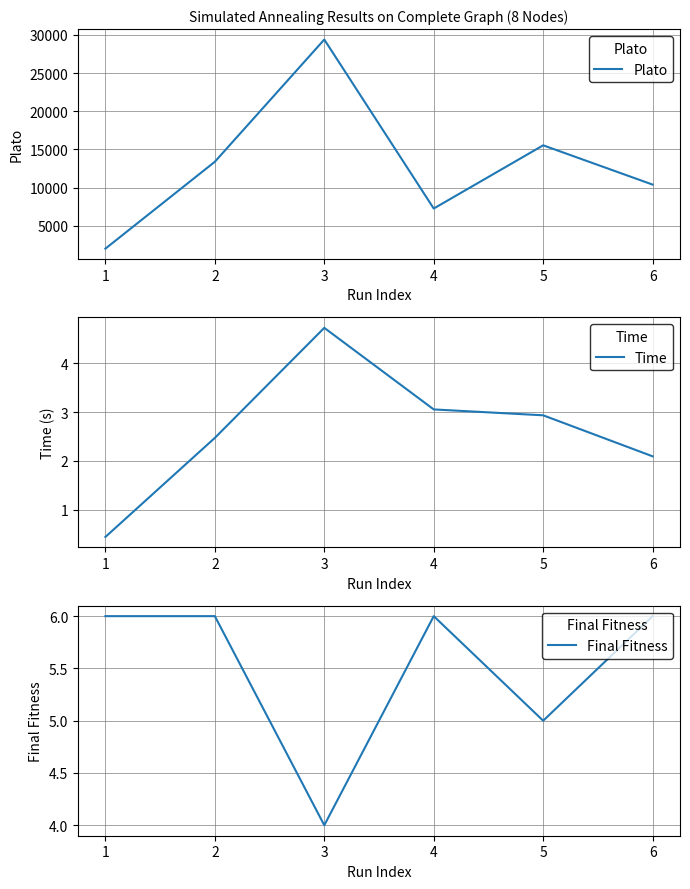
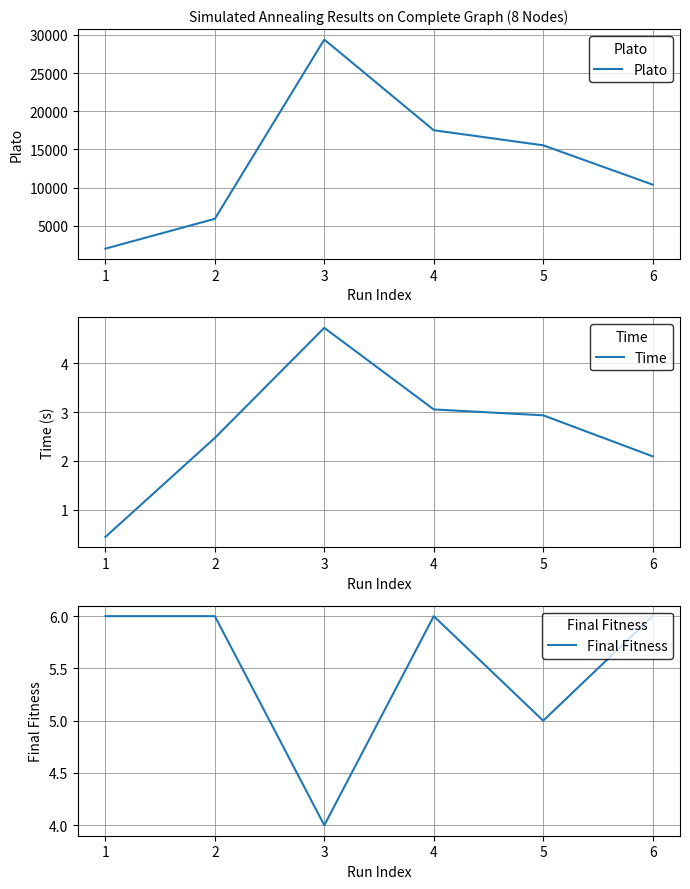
Simulated Annealing Results on Complete Graph (8 Nodes), 2: 13000 -> 6000
Simulated Annealing Results on Complete Graph (8 Nodes), 4: 7000 -> 18000
